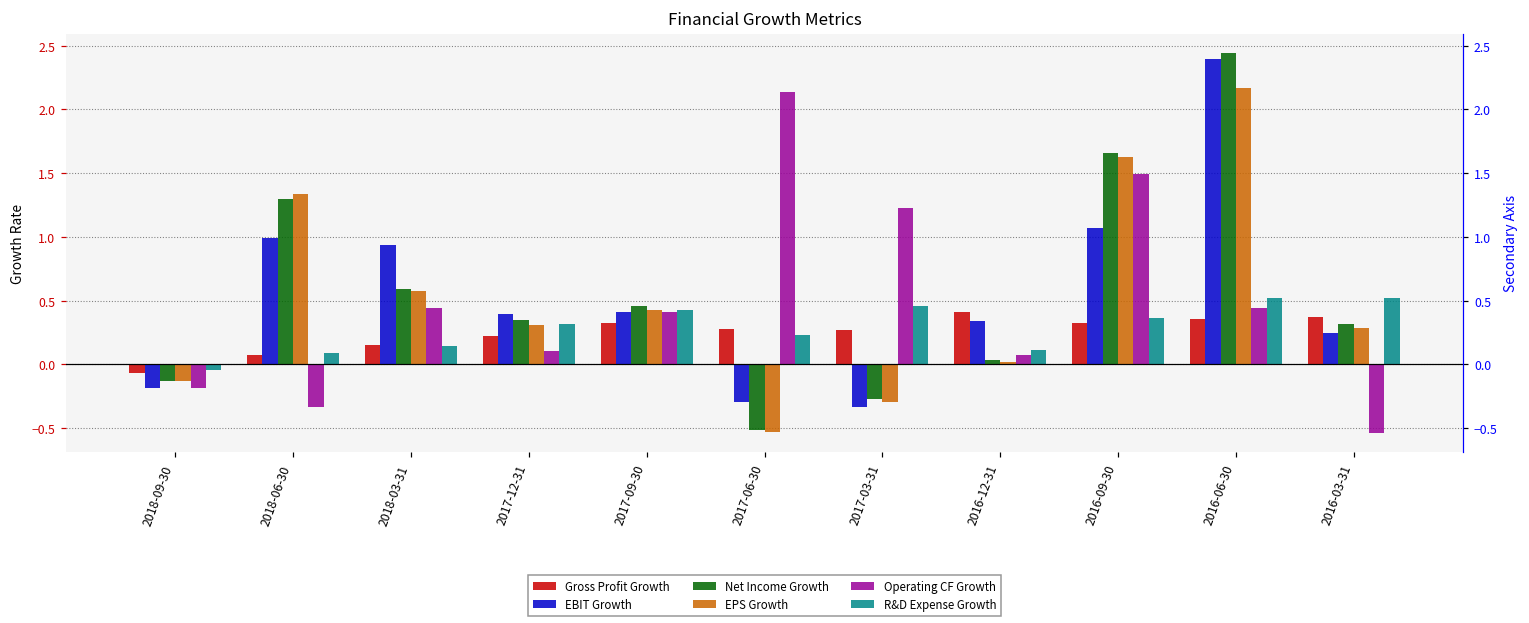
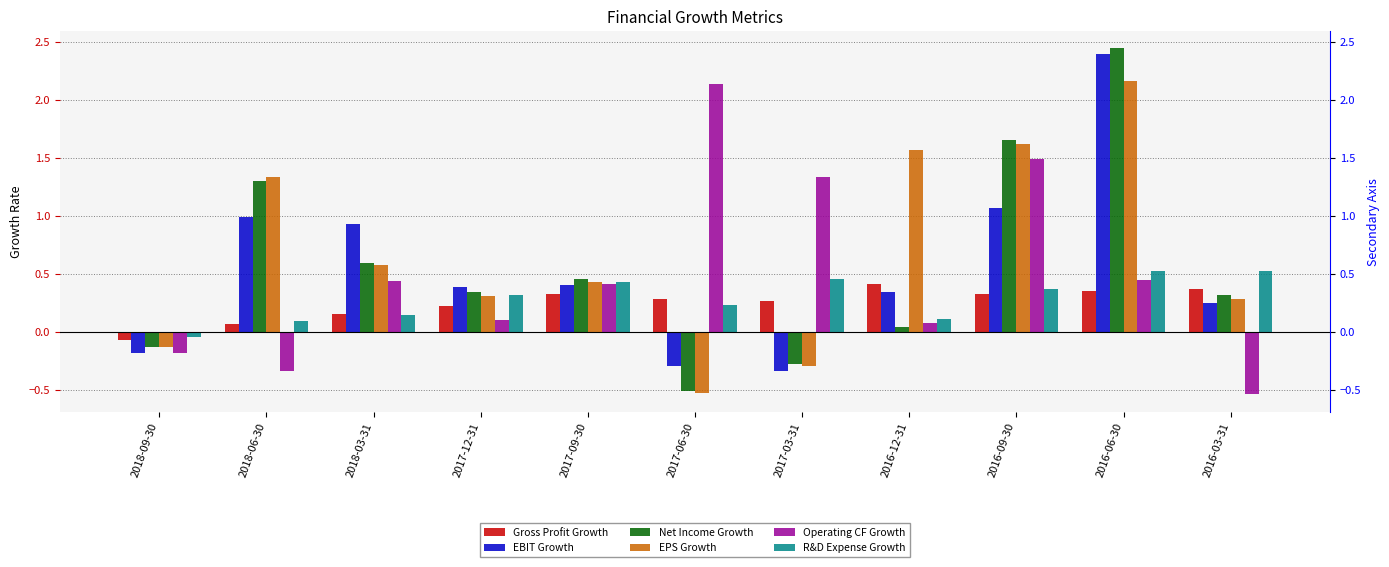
Operating CF Growth, 2017-03-31: 1.22 -> 1.34
EPS Growth, 2016-12-31: 0.02 -> 1.57
